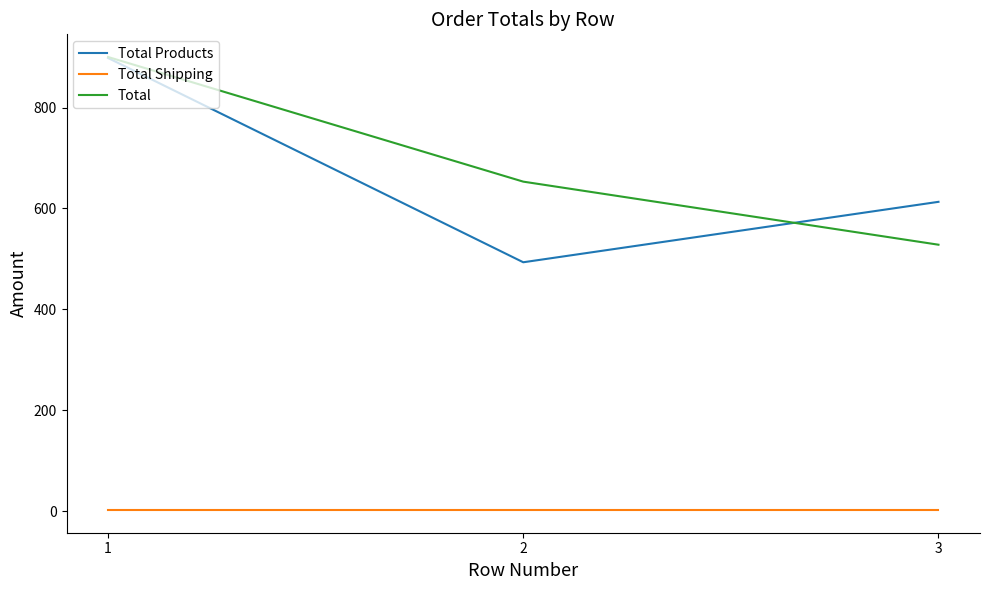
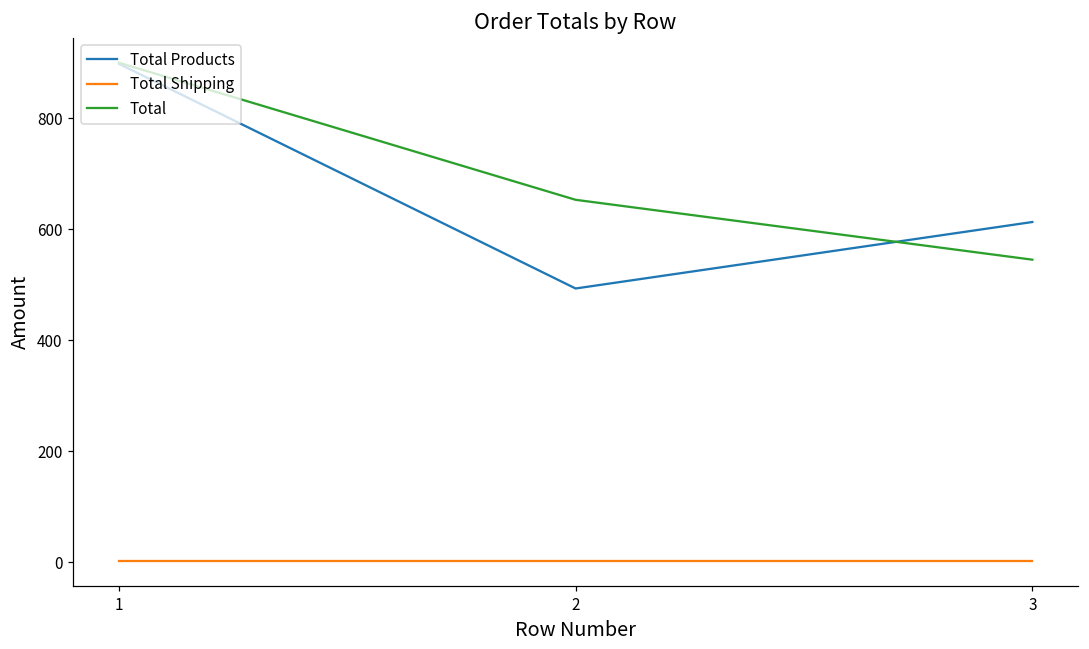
Total, 3: 530 -> 550
